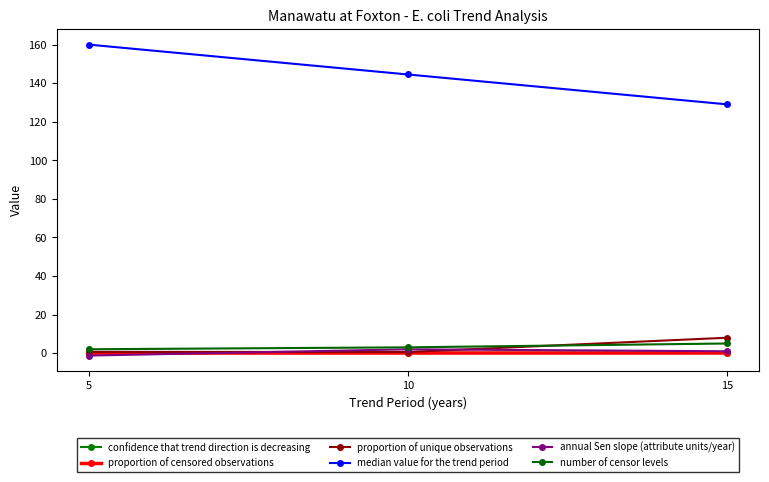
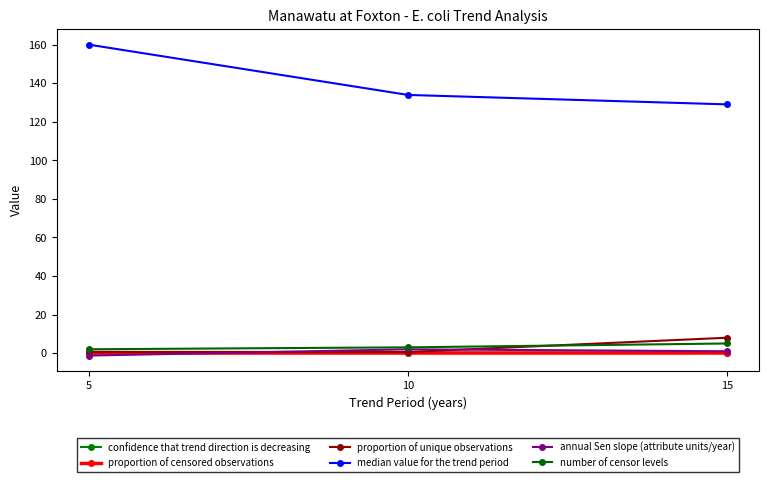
median value for the trend period, 10: 145 -> 134
